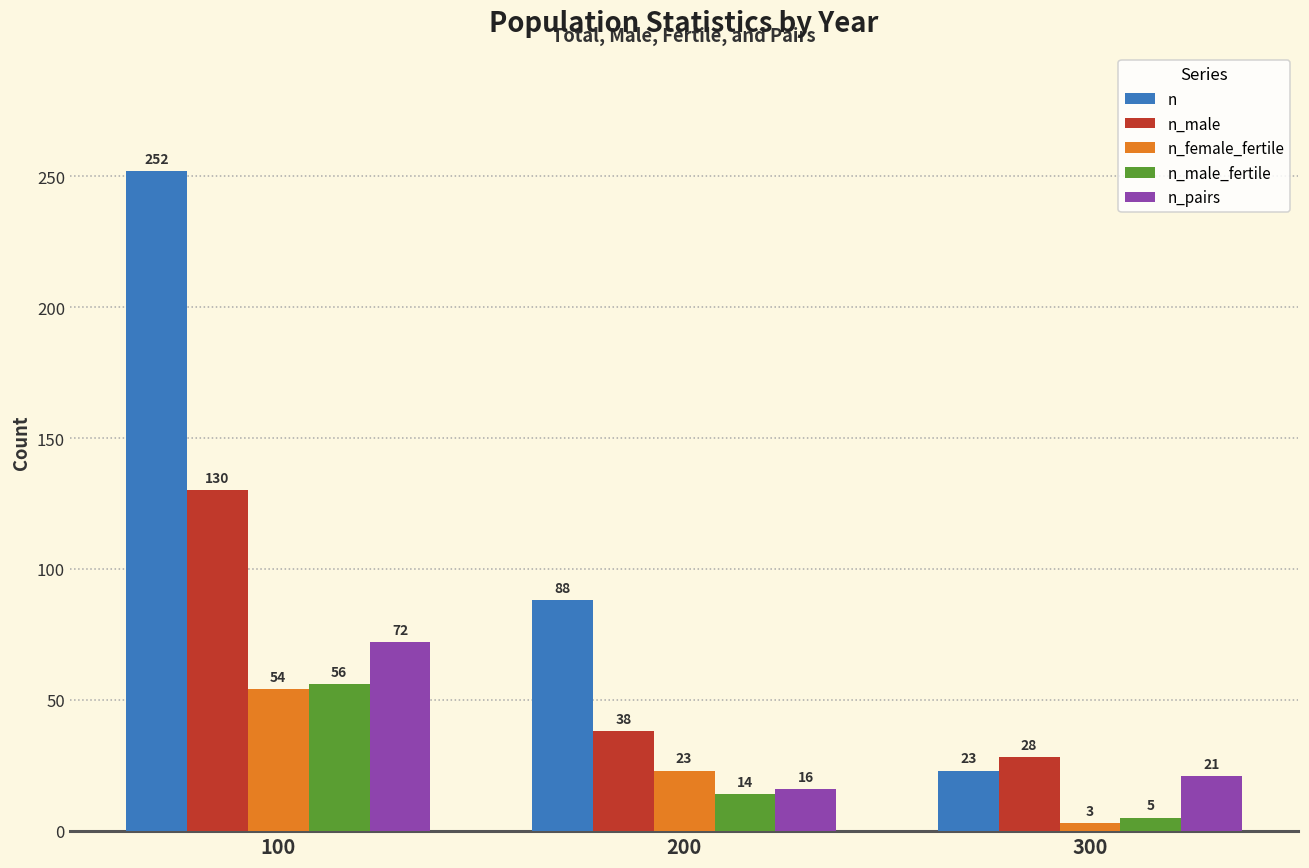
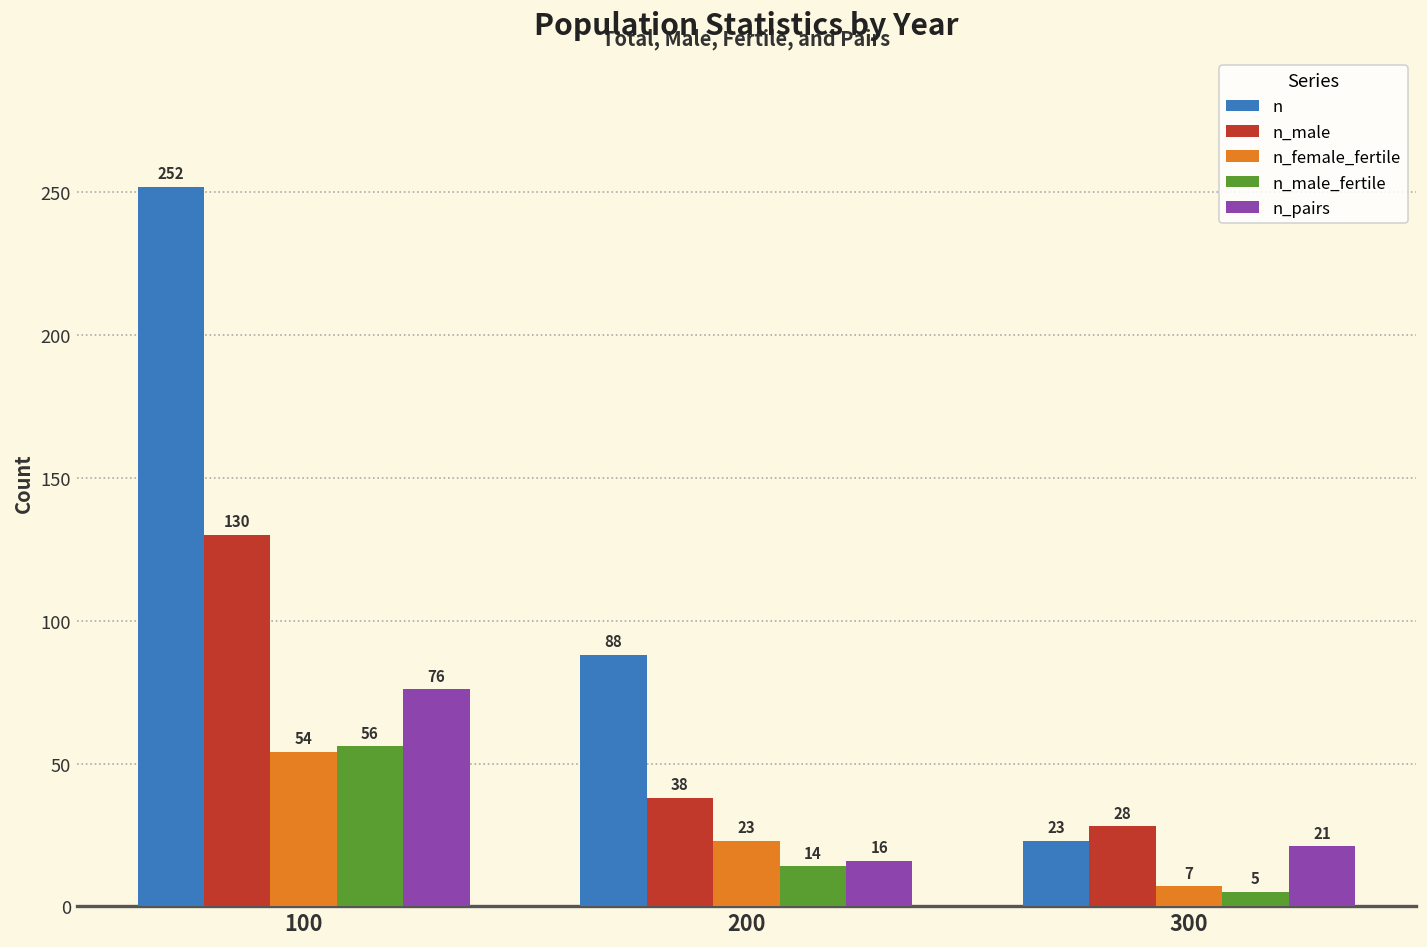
n_pairs, 100: 72 -> 76
n_female_fertile, 300: 3 -> 7
